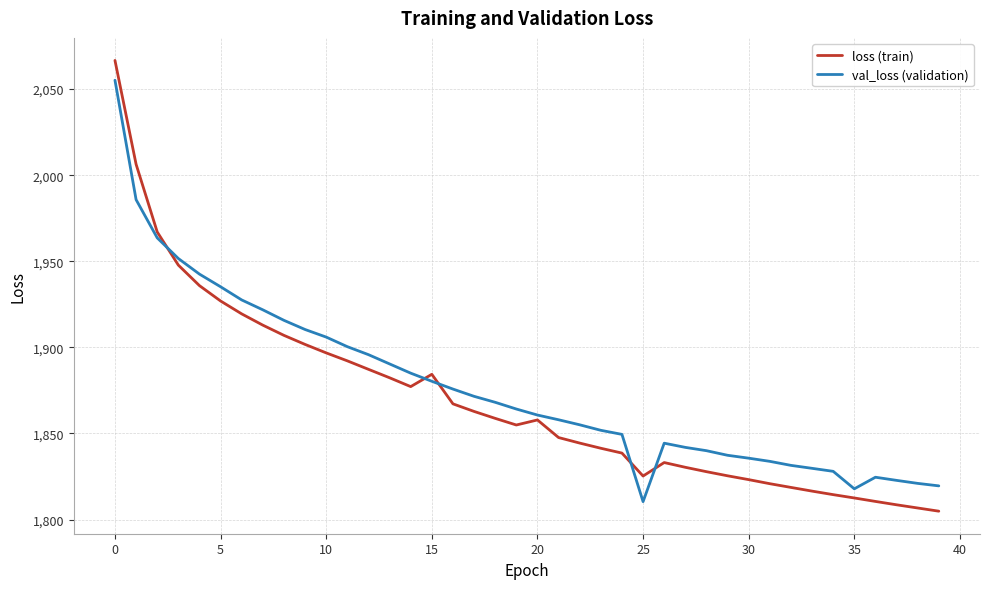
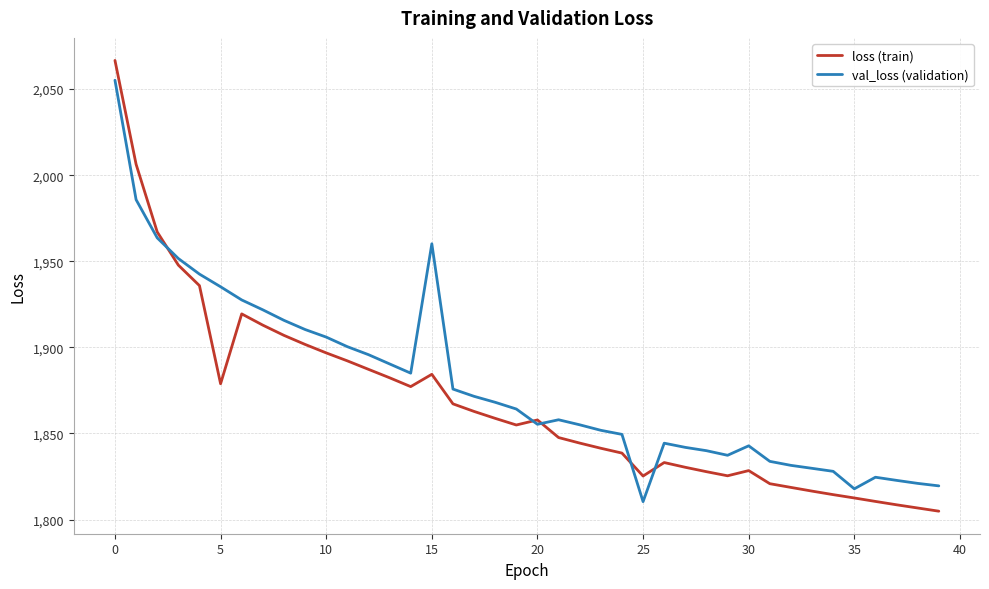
loss (train), 5: 1,927 -> 1,879
val_loss (validation), 15: 1,880 -> 1,960
val_loss (validation), 20: 1,861 -> 1,855
loss (train), 30: 1,823 -> 1,828
val_loss (validation), 30: 1,836 -> 1,843
